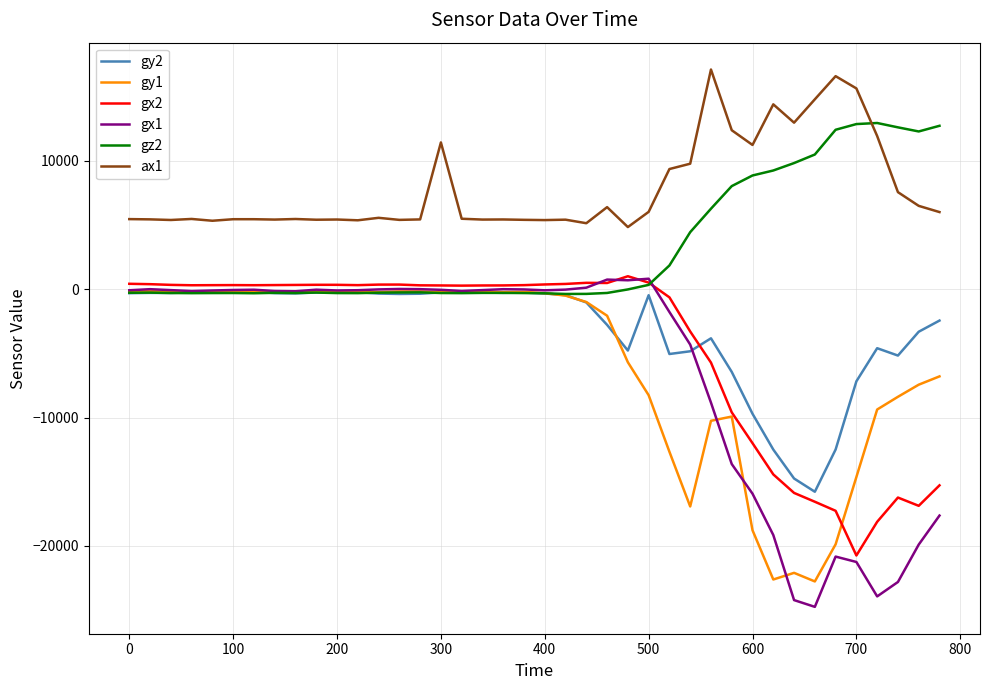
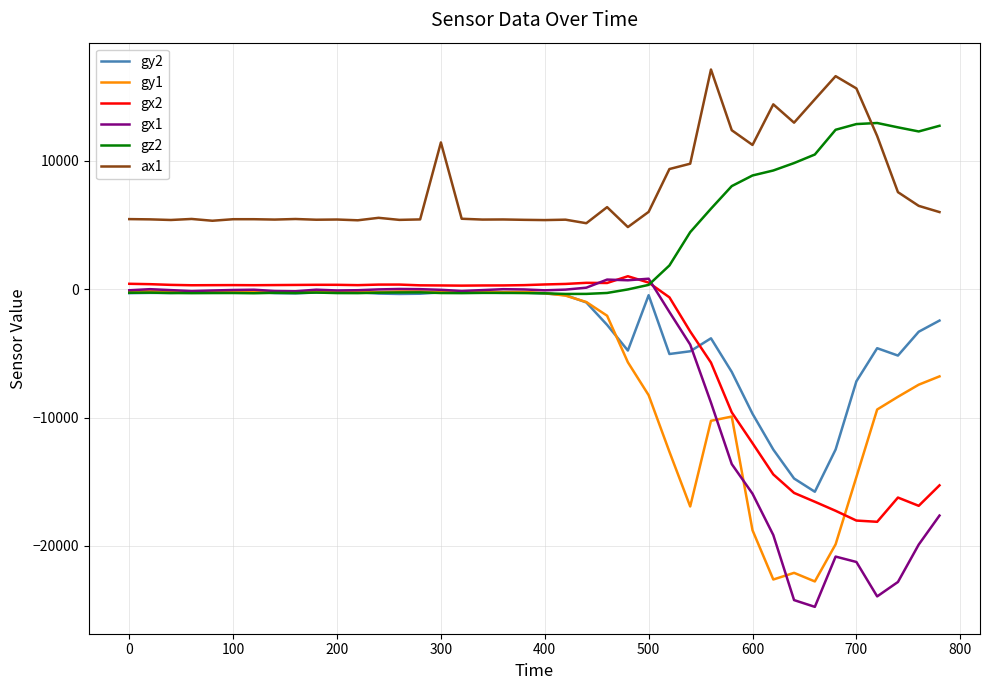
gx2, 700: -20700 -> -18000
